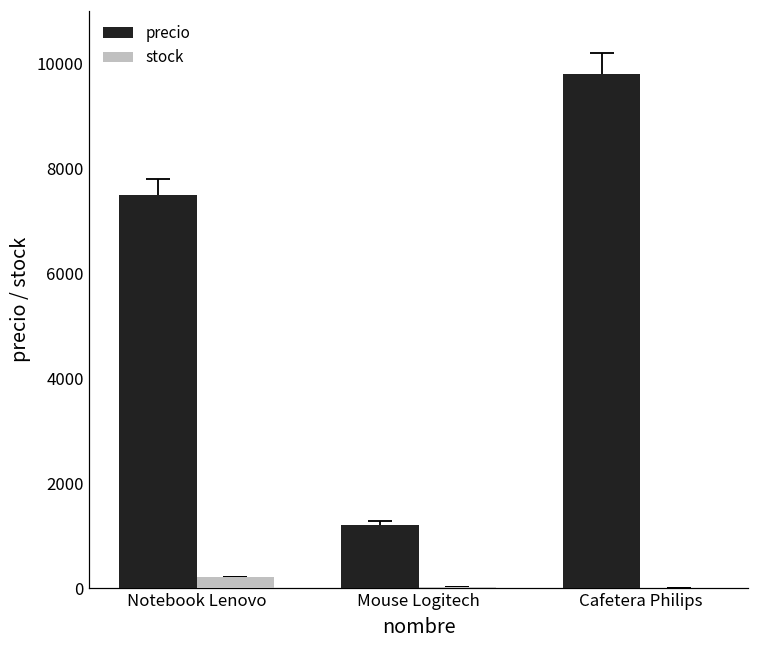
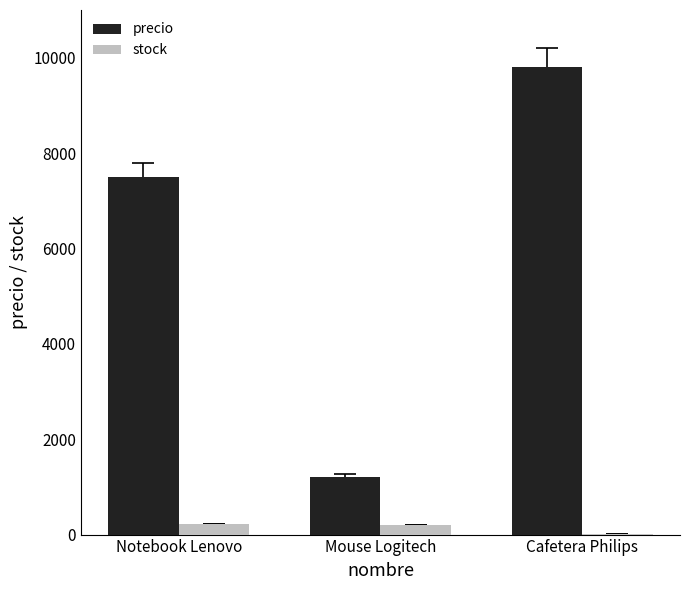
stock, Mouse Logitech: 0 -> 200
